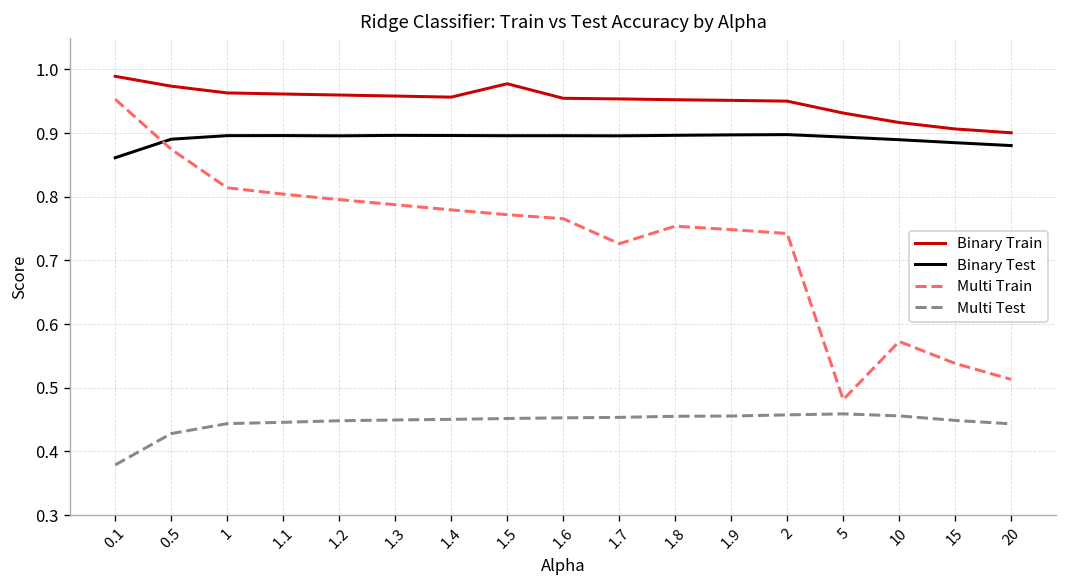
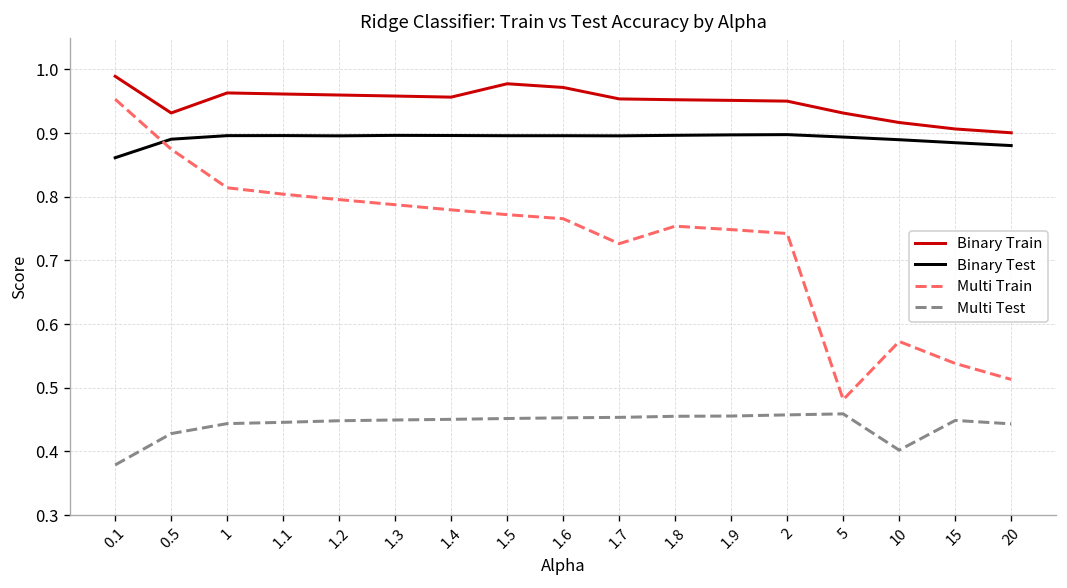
Binary Train, 0.5: 0.97 -> 0.93
Binary Train, 1.6: 0.95 -> 0.97
Multi Test, 10: 0.46 -> 0.40
